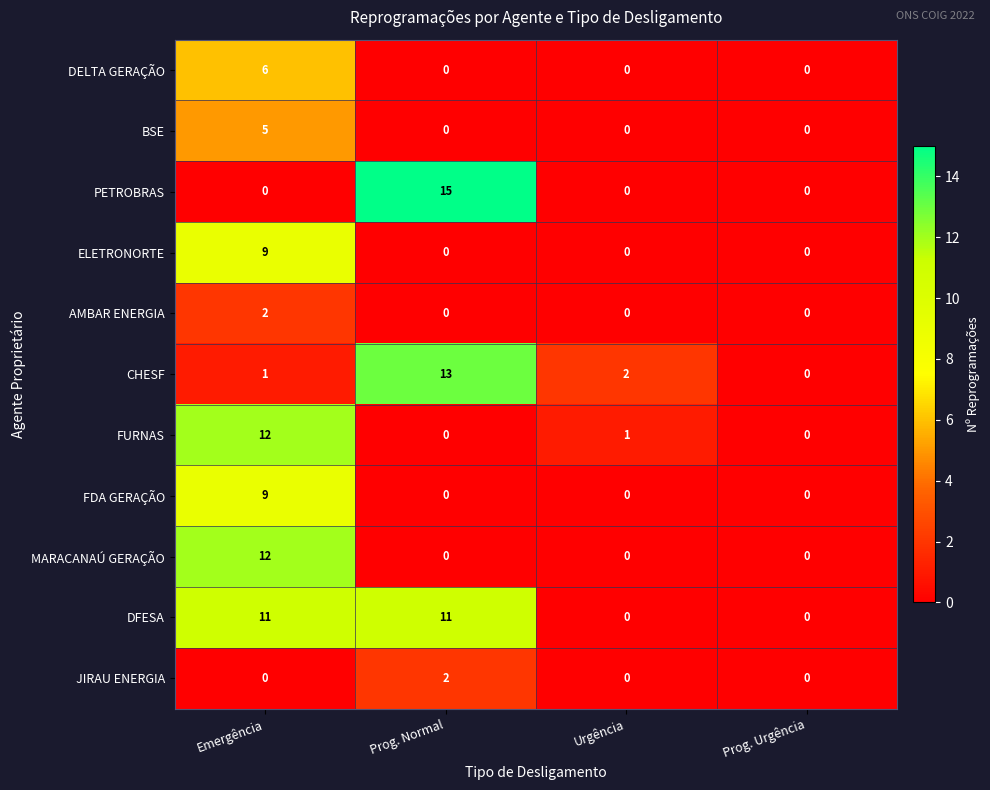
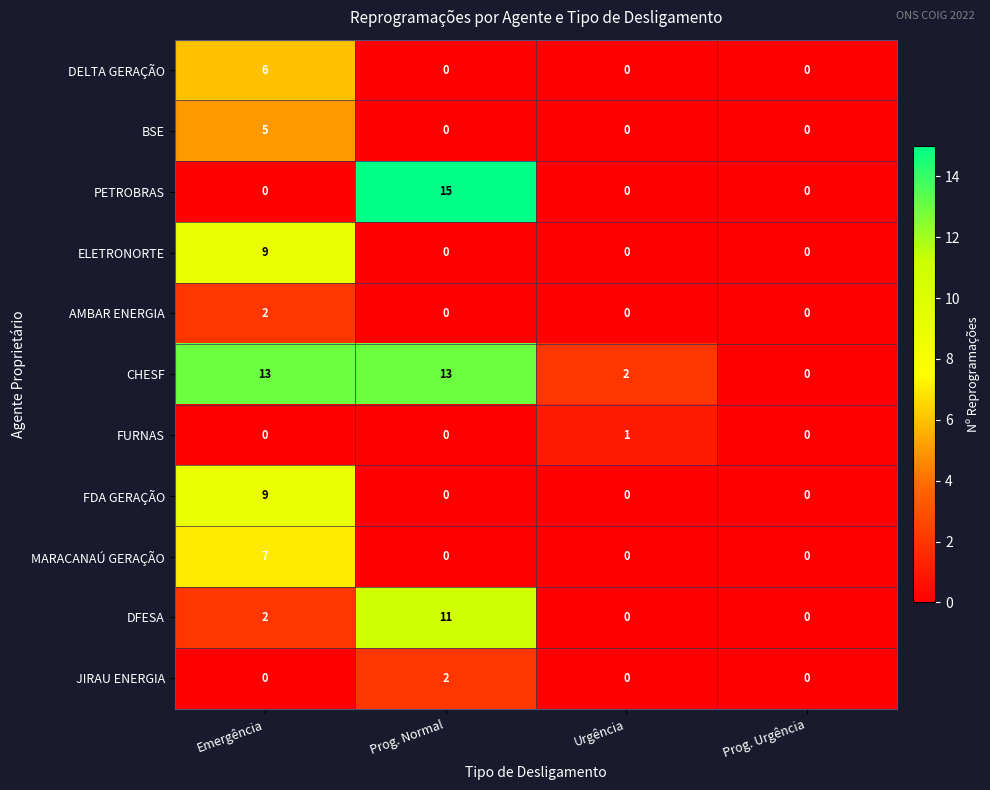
CHESF, Emergência: 1 -> 13
FURNAS, Emergência: 12 -> 0
MARACANAÚ GERAÇÃO, Emergência: 12 -> 7
DFESA, Emergência: 11 -> 2
